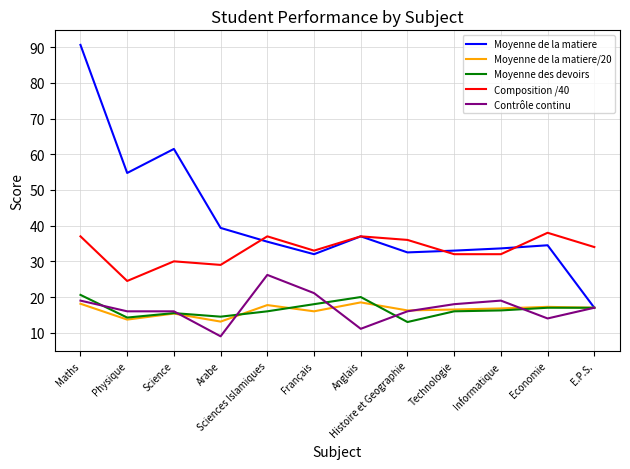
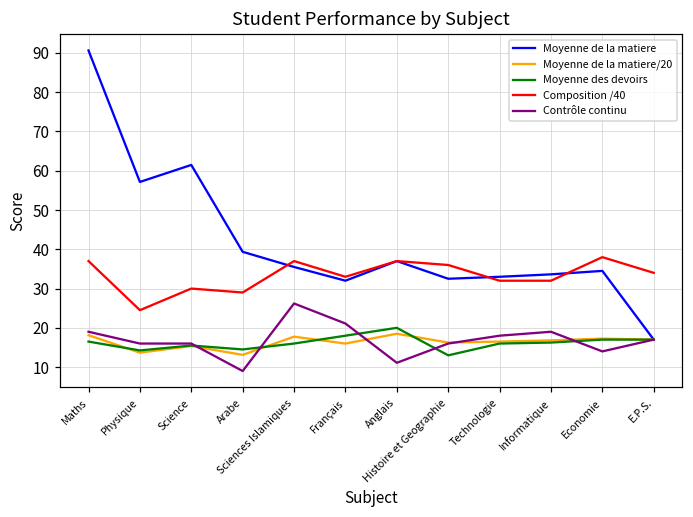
Moyenne des devoirs, Maths: 21 -> 17
Moyenne de la matiere, Physique: 55 -> 57
